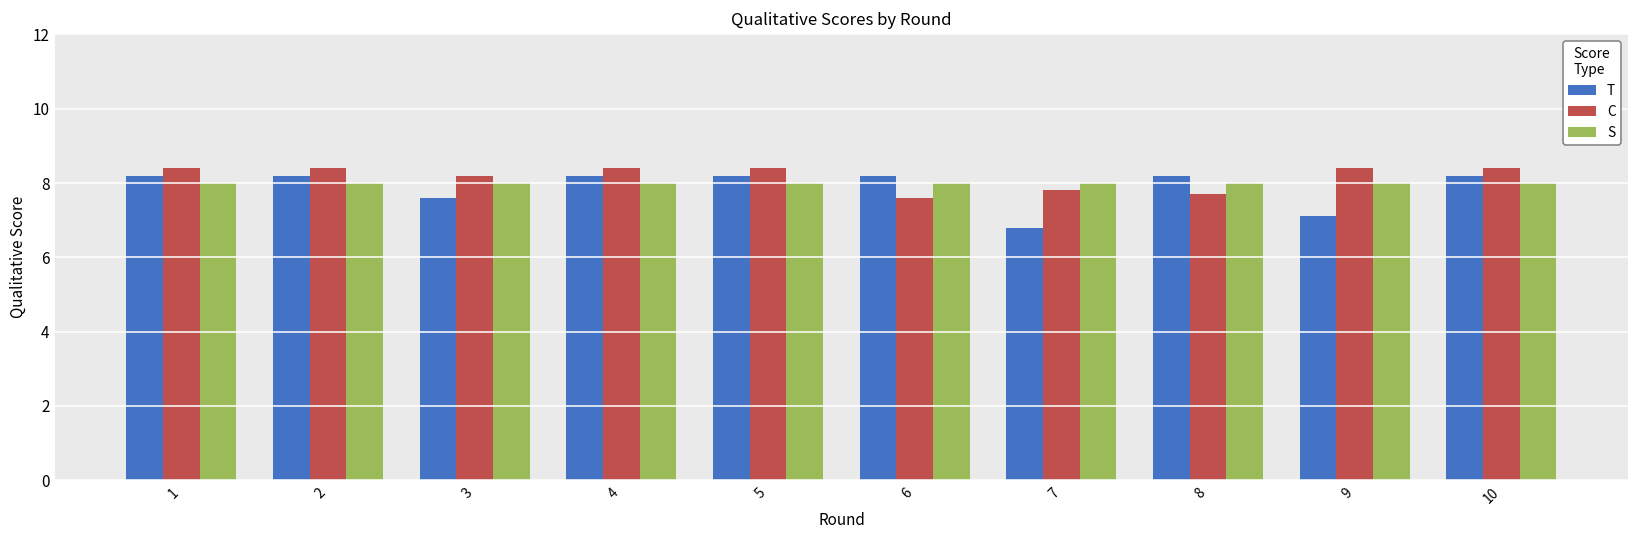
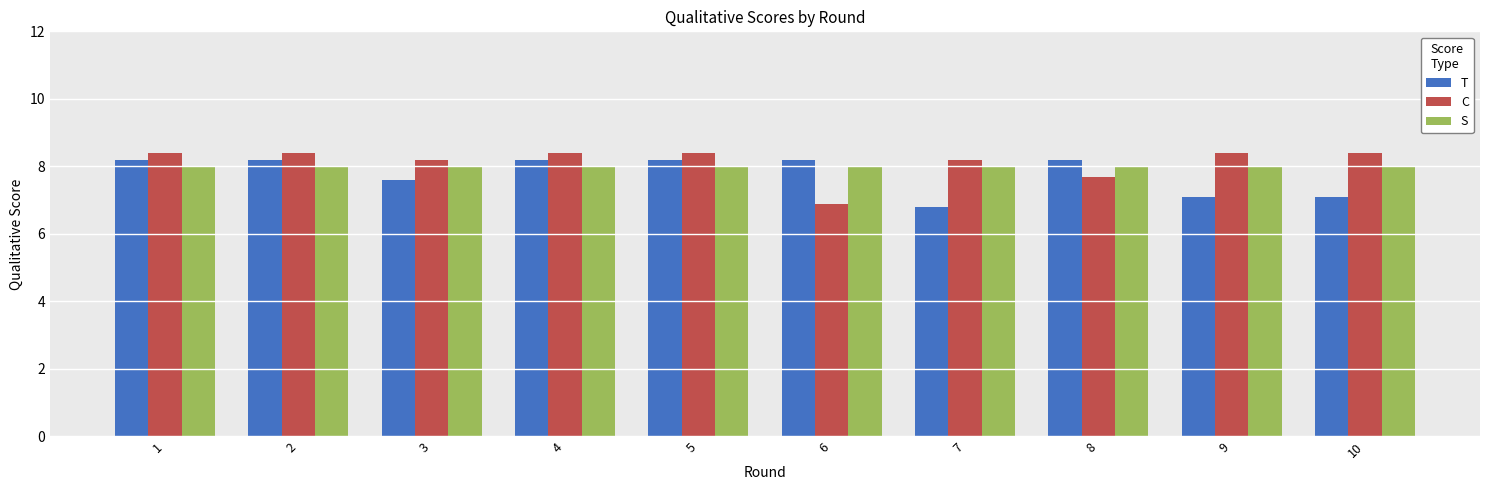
C, 6: 7.6 -> 6.9
C, 7: 7.8 -> 8.2
T, 10: 8.2 -> 7.1
